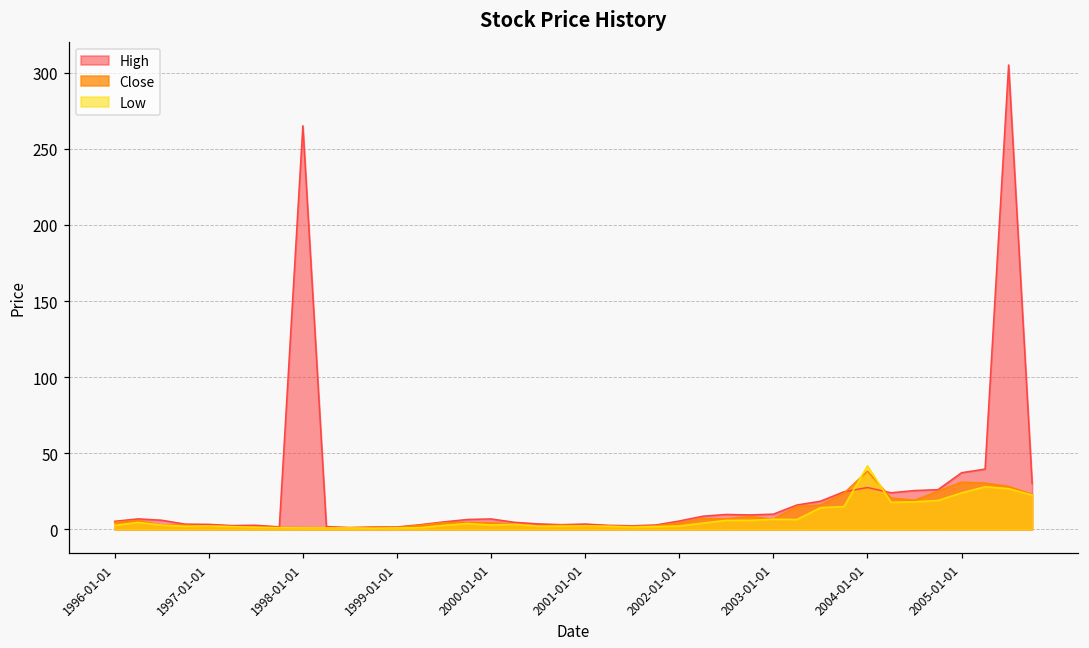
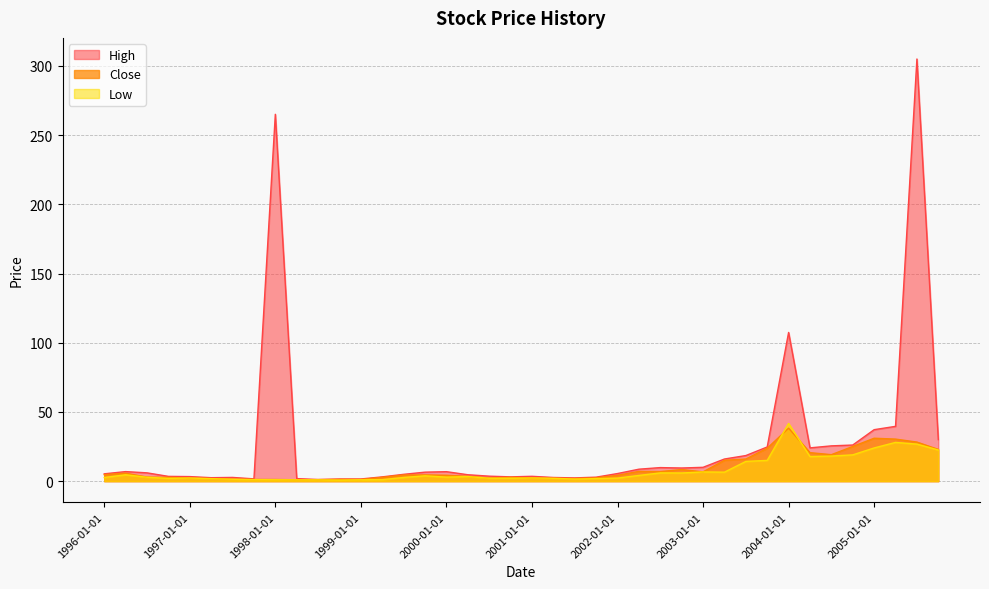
High, 2004-01-01: 27 -> 107
